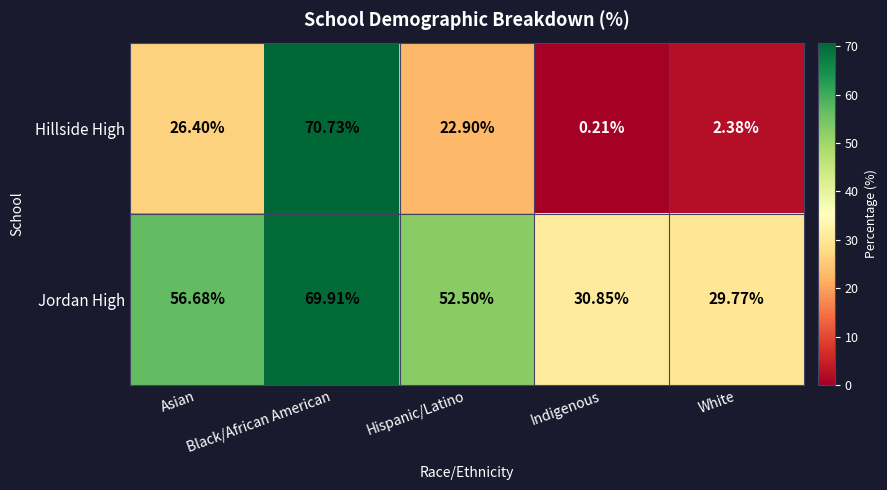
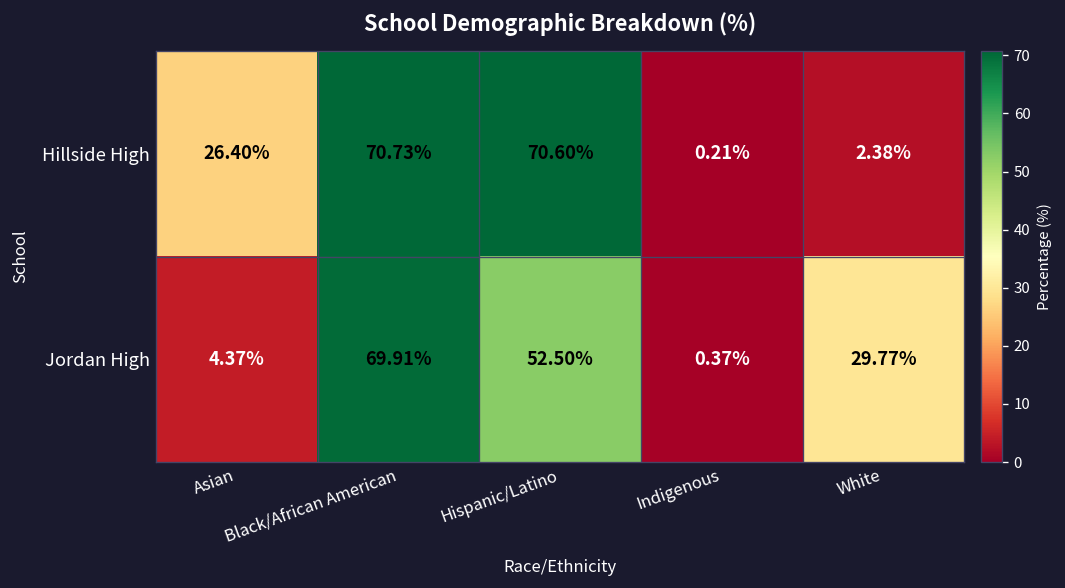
Hillside High, Hispanic/Latino: 22.90% -> 70.60%
Jordan High, Asian: 56.68% -> 4.37%
Jordan High, Indigenous: 30.85% -> 0.37%
